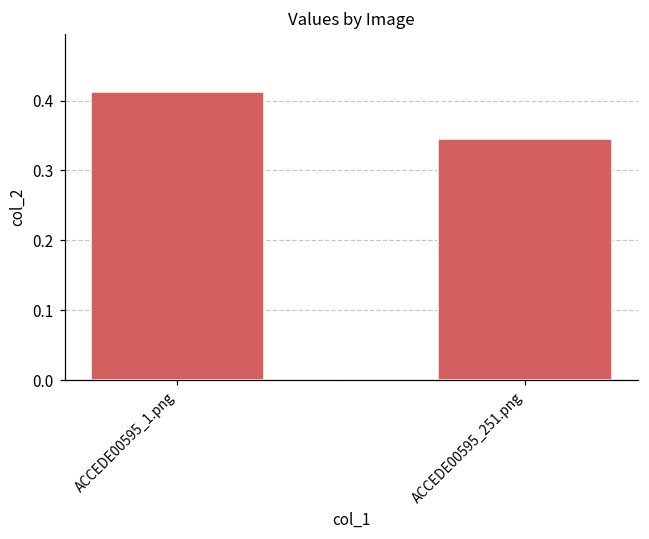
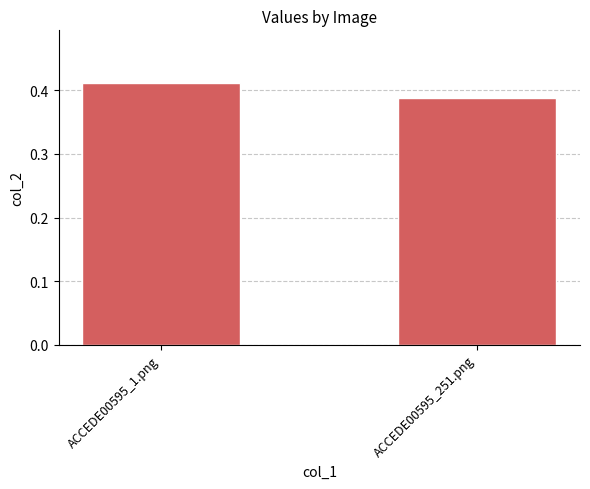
ACCEDE00595_251.png: 0.34 -> 0.39
